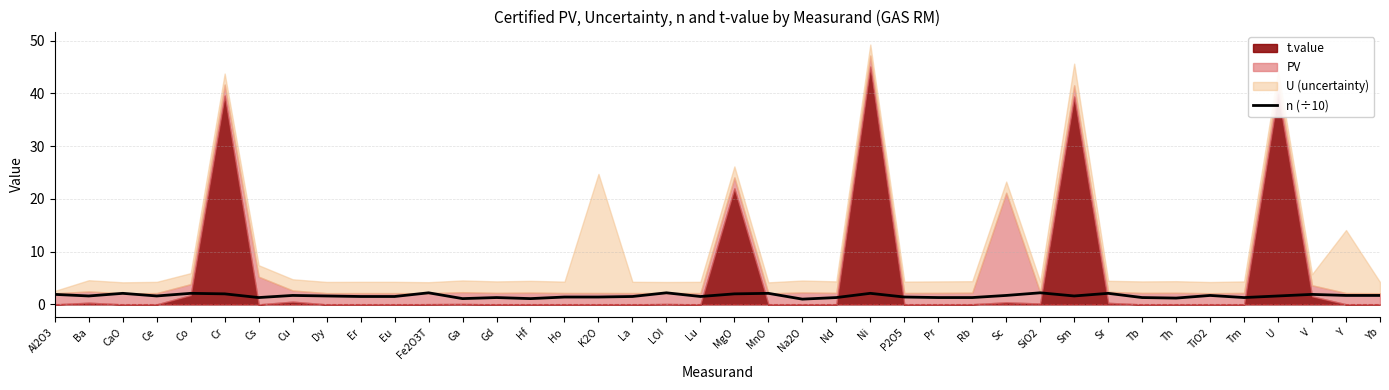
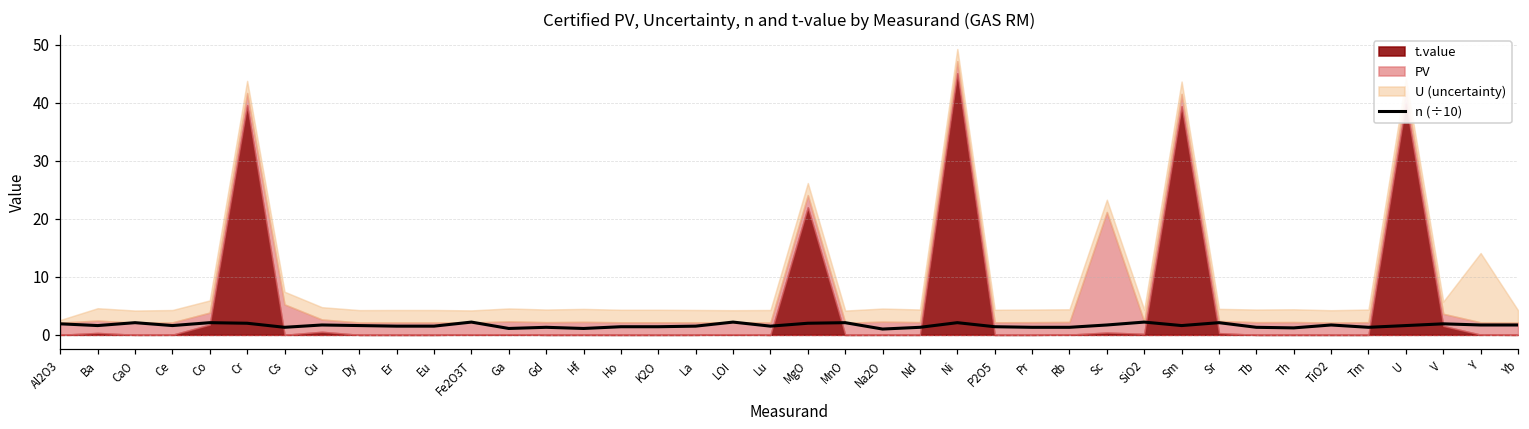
U (uncertainty), K2O: 23 -> 2
U (uncertainty), Sm: 4 -> 2
